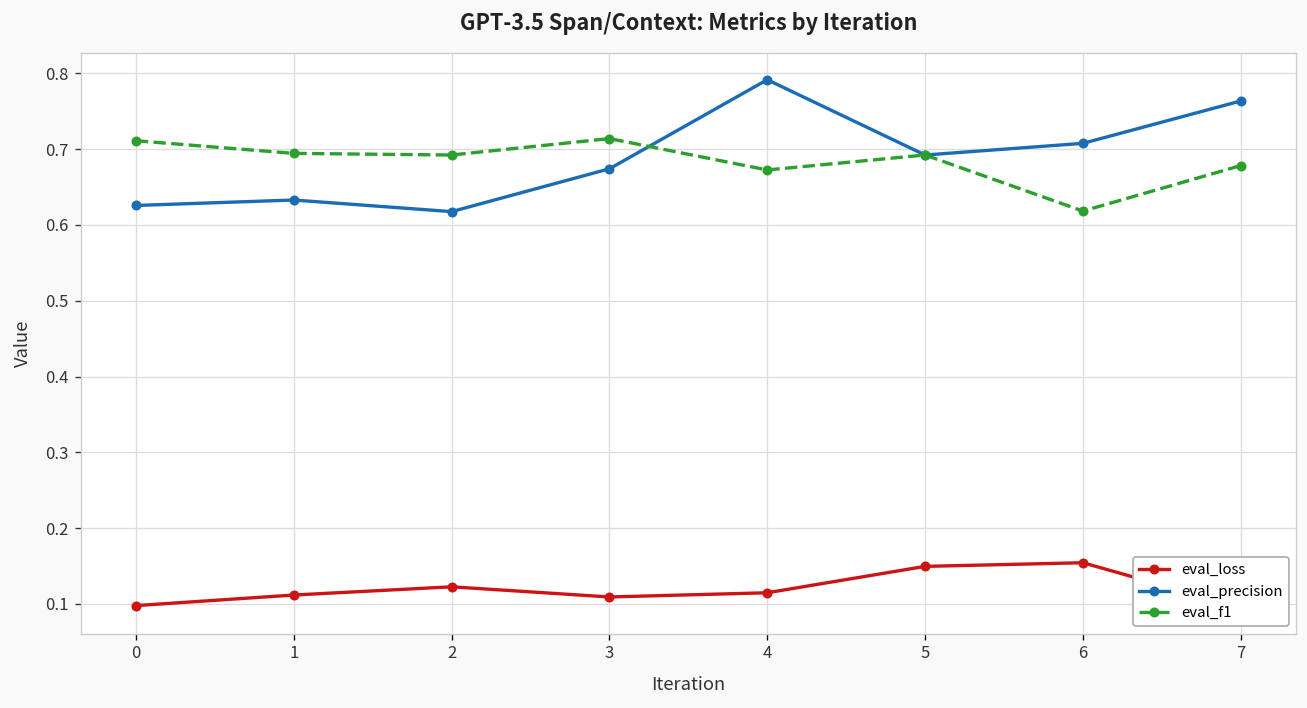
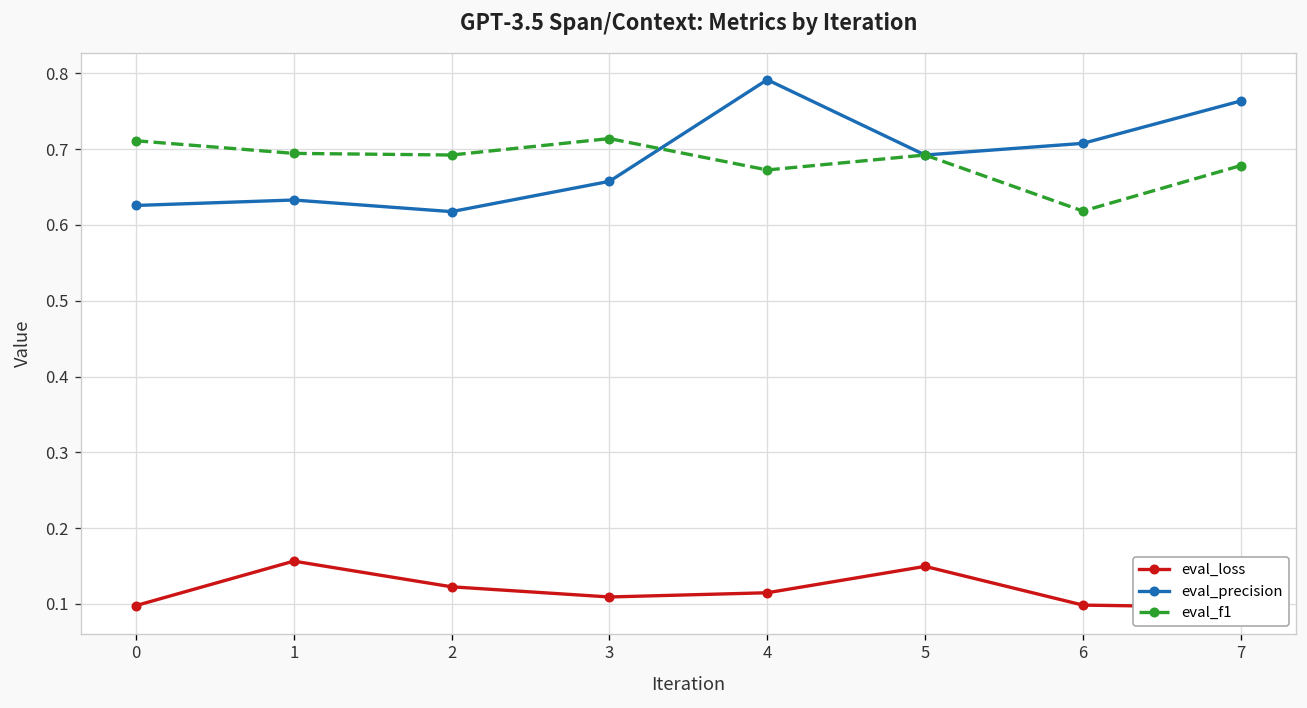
eval_loss, 1: 0.11 -> 0.16
eval_precision, 3: 0.67 -> 0.66
eval_loss, 6: 0.15 -> 0.10
